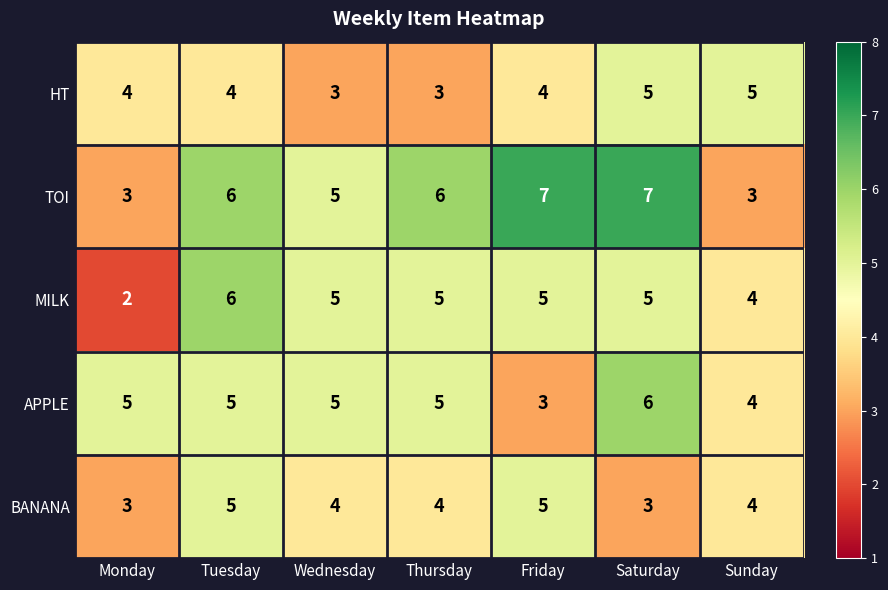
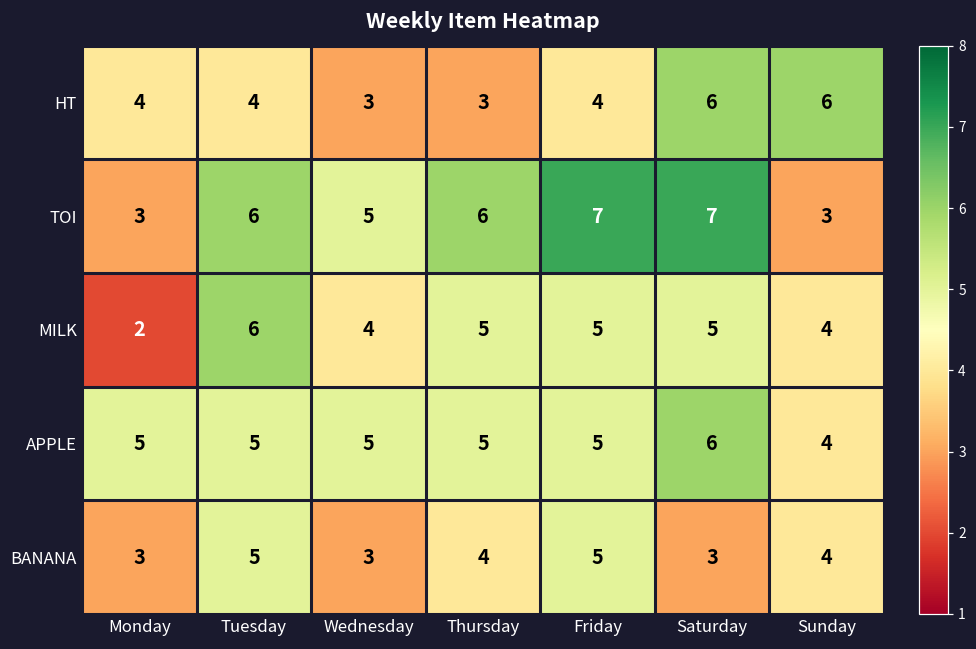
HT, Saturday: 5 -> 6
HT, Sunday: 5 -> 6
MILK, Wednesday: 5 -> 4
APPLE, Friday: 3 -> 5
BANANA, Wednesday: 4 -> 3
